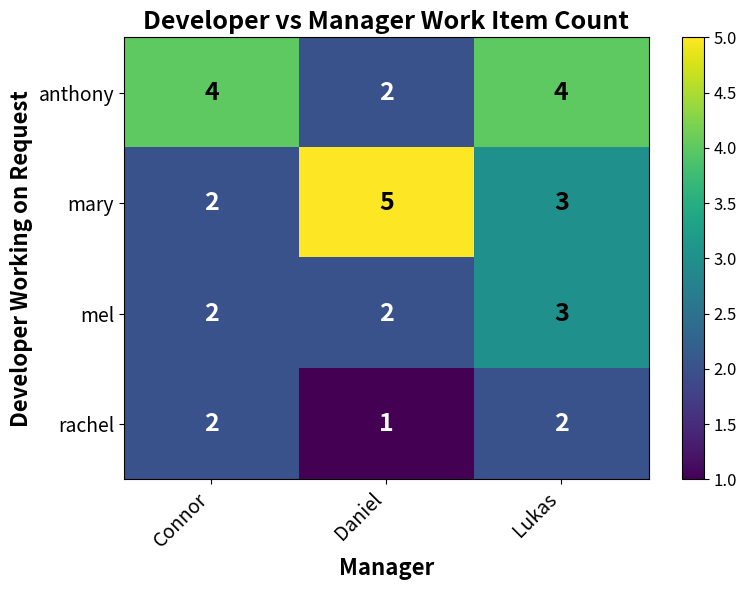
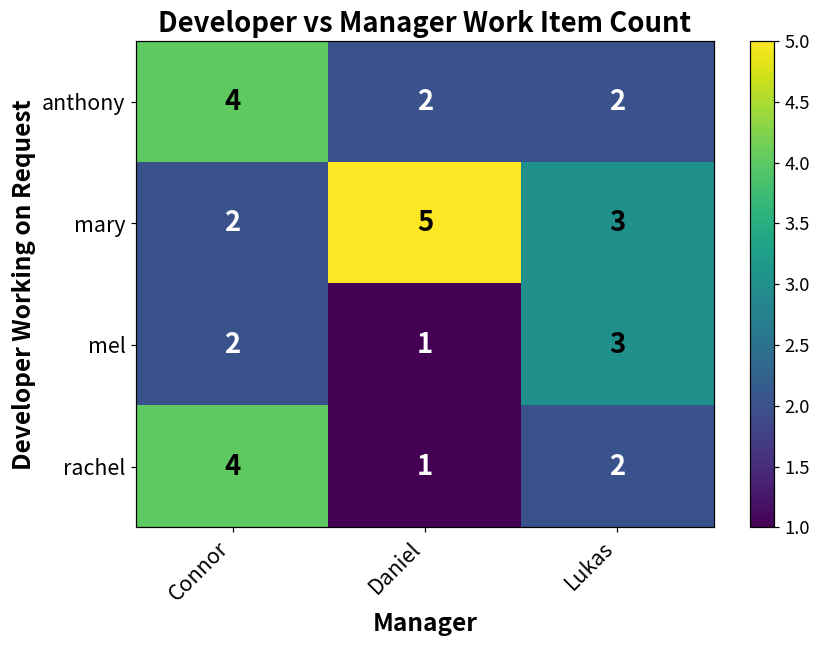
anthony, Lukas: 4 -> 2
mel, Daniel: 2 -> 1
rachel, Connor: 2 -> 4
